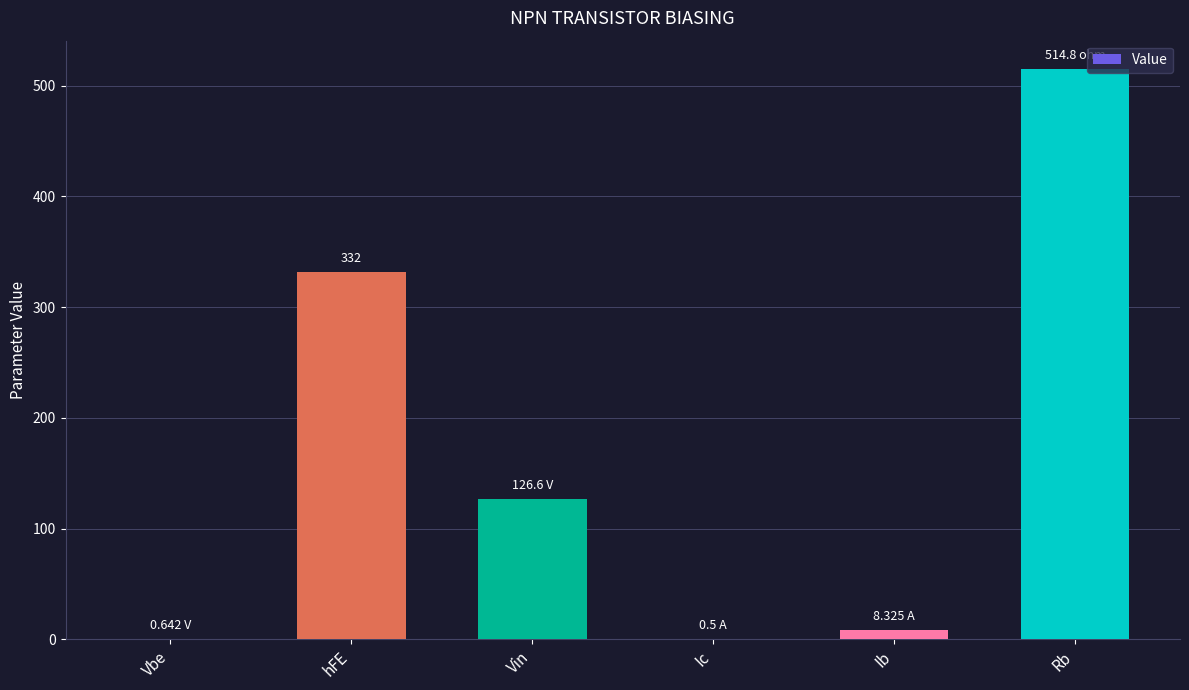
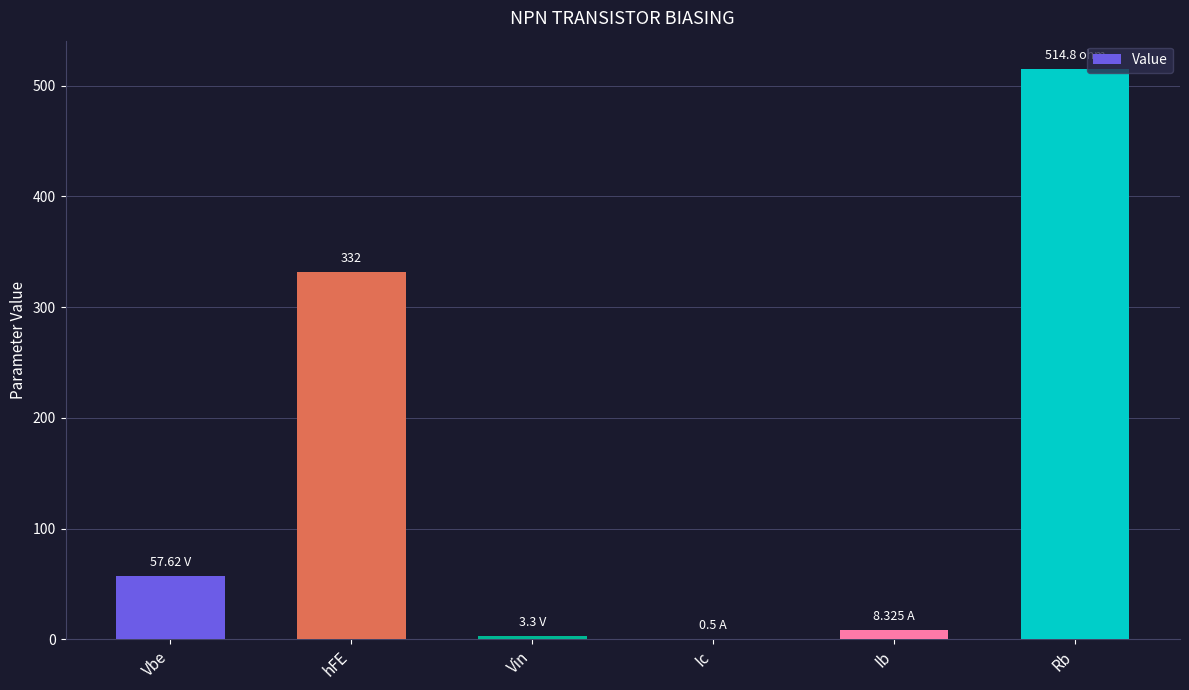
Vbe: 0.642 -> 57.62
Vin: 126.6 -> 3.3
